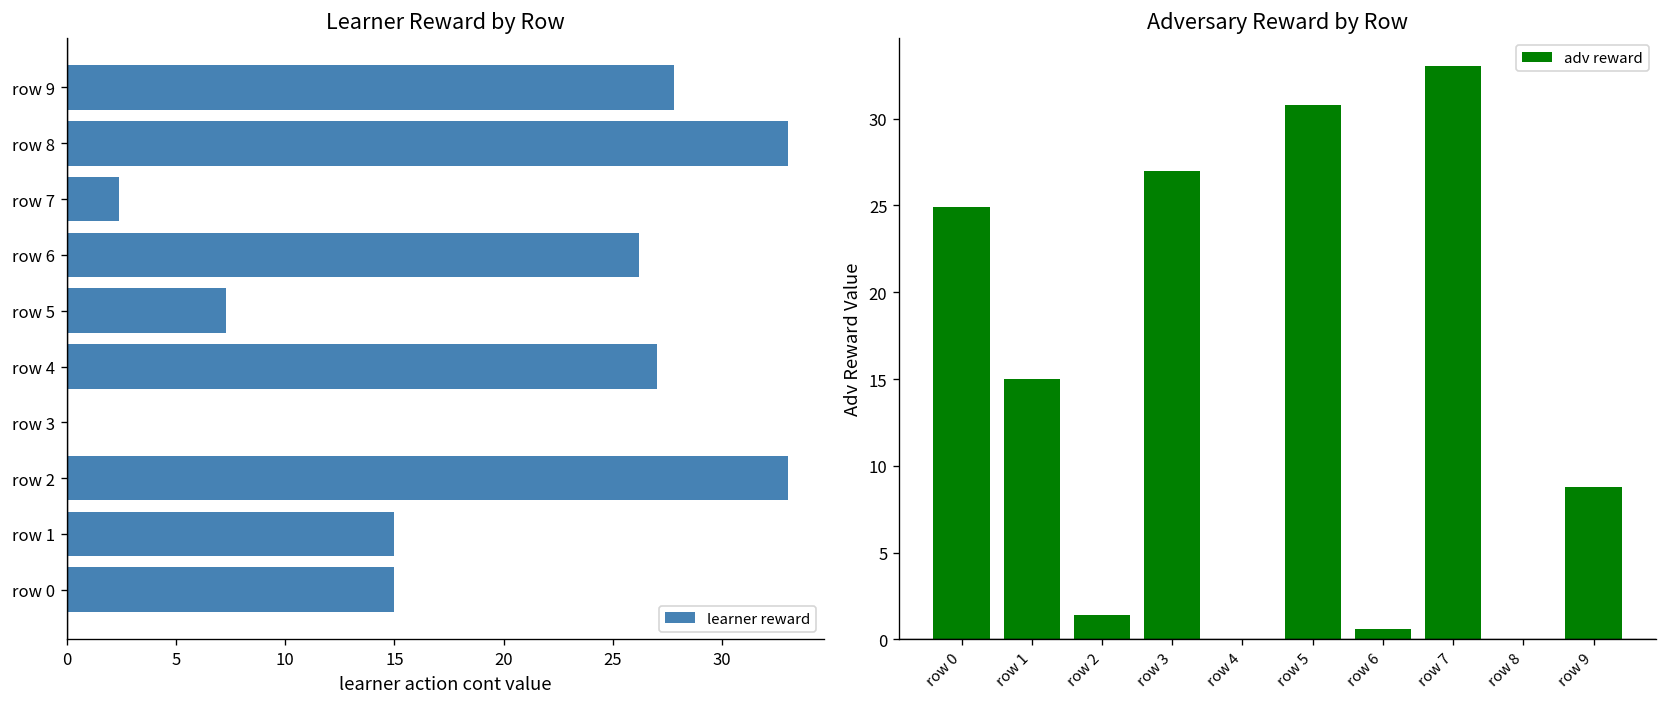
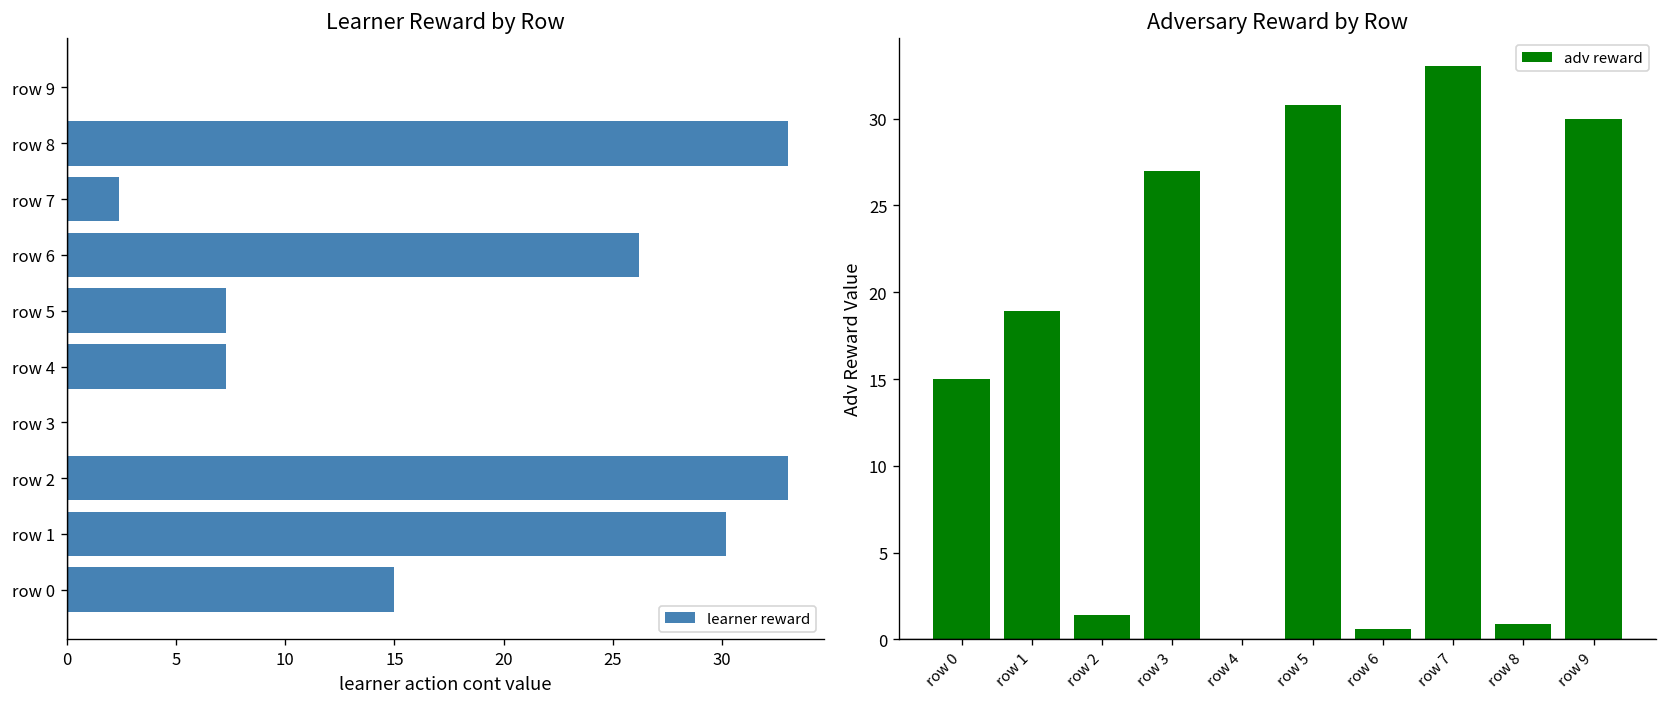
Learner Reward by Row, row 9: 27.8 -> 0.0
Learner Reward by Row, row 4: 27.0 -> 7.3
Learner Reward by Row, row 1: 15.0 -> 30.2
Adversary Reward by Row, row 0: 24.9 -> 15.0
Adversary Reward by Row, row 1: 15.0 -> 18.9
Adversary Reward by Row, row 8: 0.0 -> 0.9
Adversary Reward by Row, row 9: 8.8 -> 30.0
